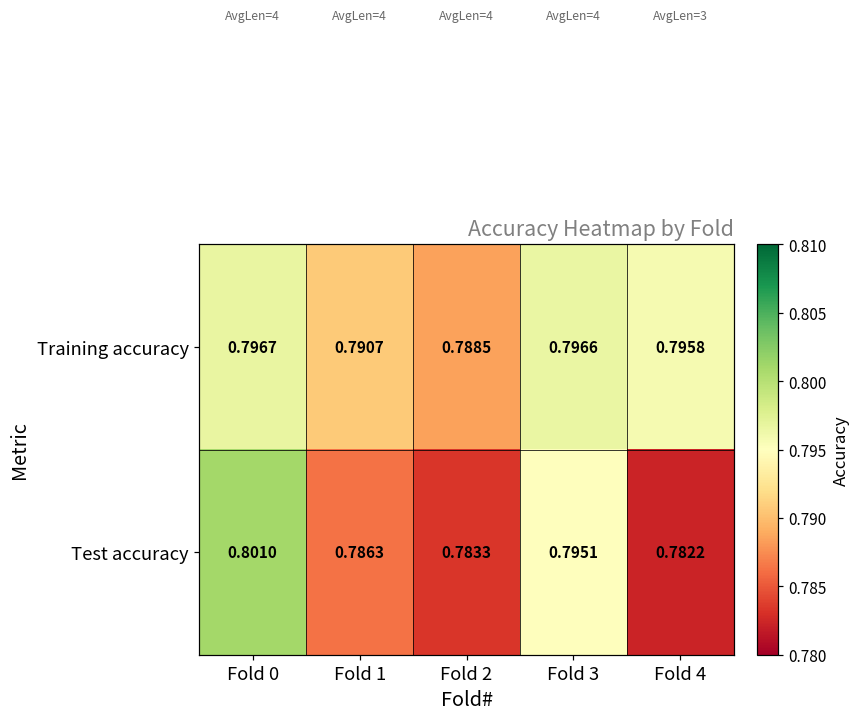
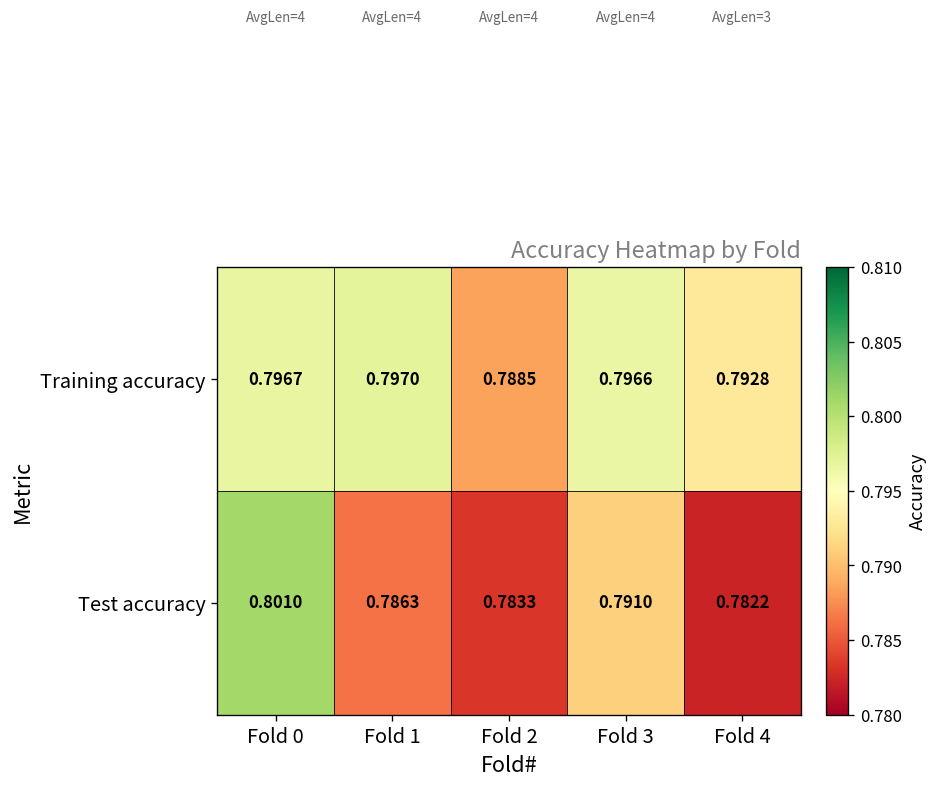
Training accuracy, Fold 1: 0.7907 -> 0.7970
Training accuracy, Fold 4: 0.7958 -> 0.7928
Test accuracy, Fold 3: 0.7951 -> 0.7910
